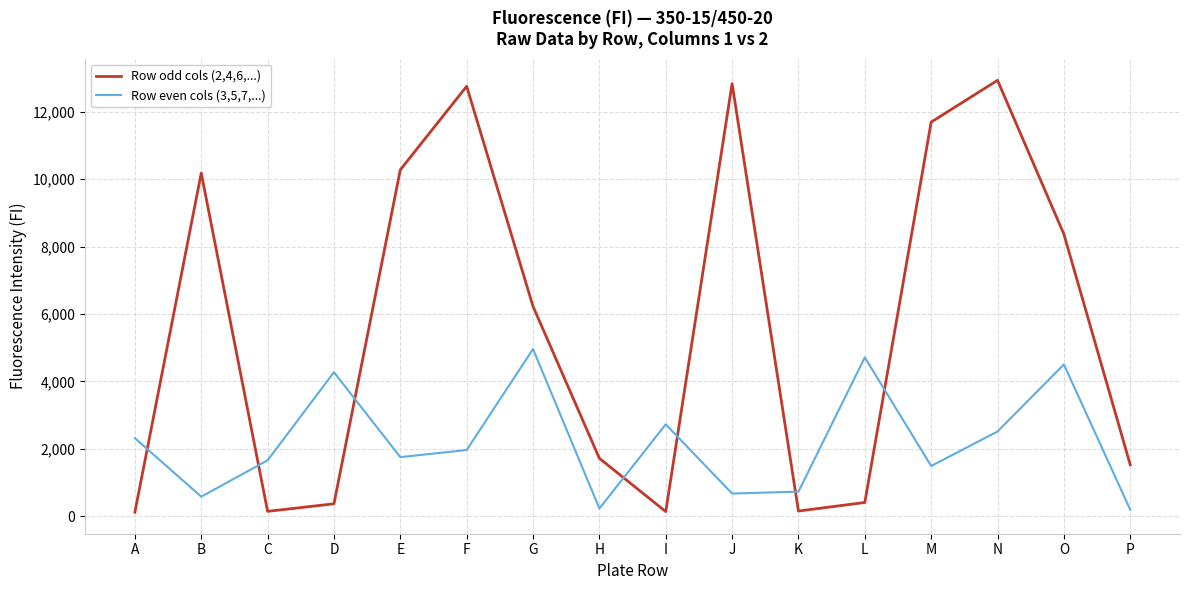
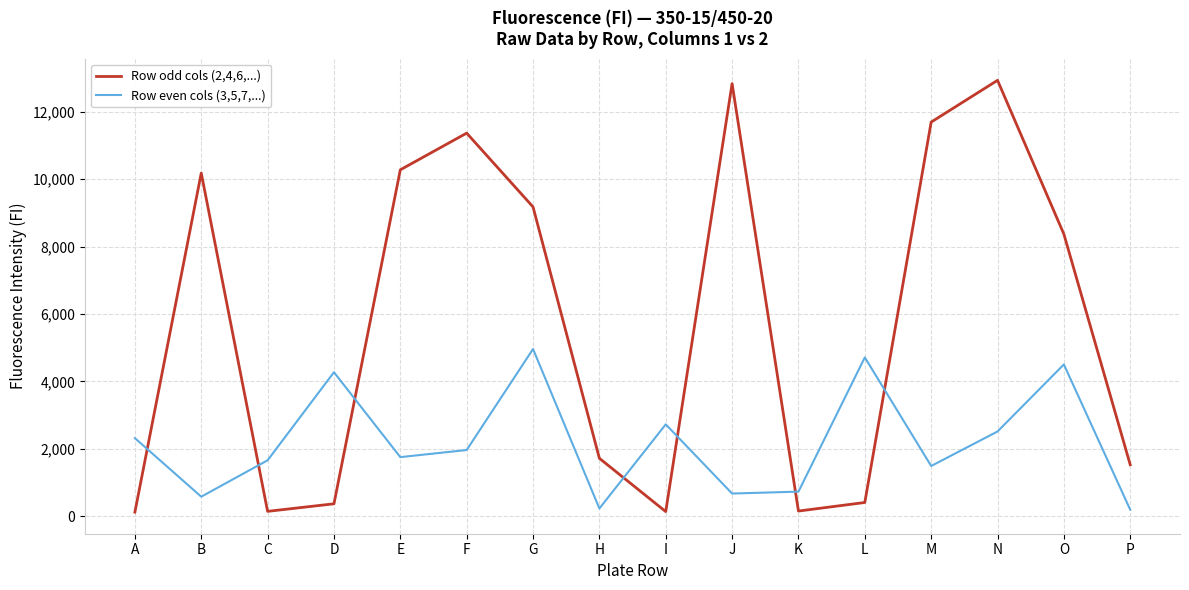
Row odd cols (2,4,6,...), F: 12,800 -> 11,400
Row odd cols (2,4,6,...), G: 6,200 -> 9,200
